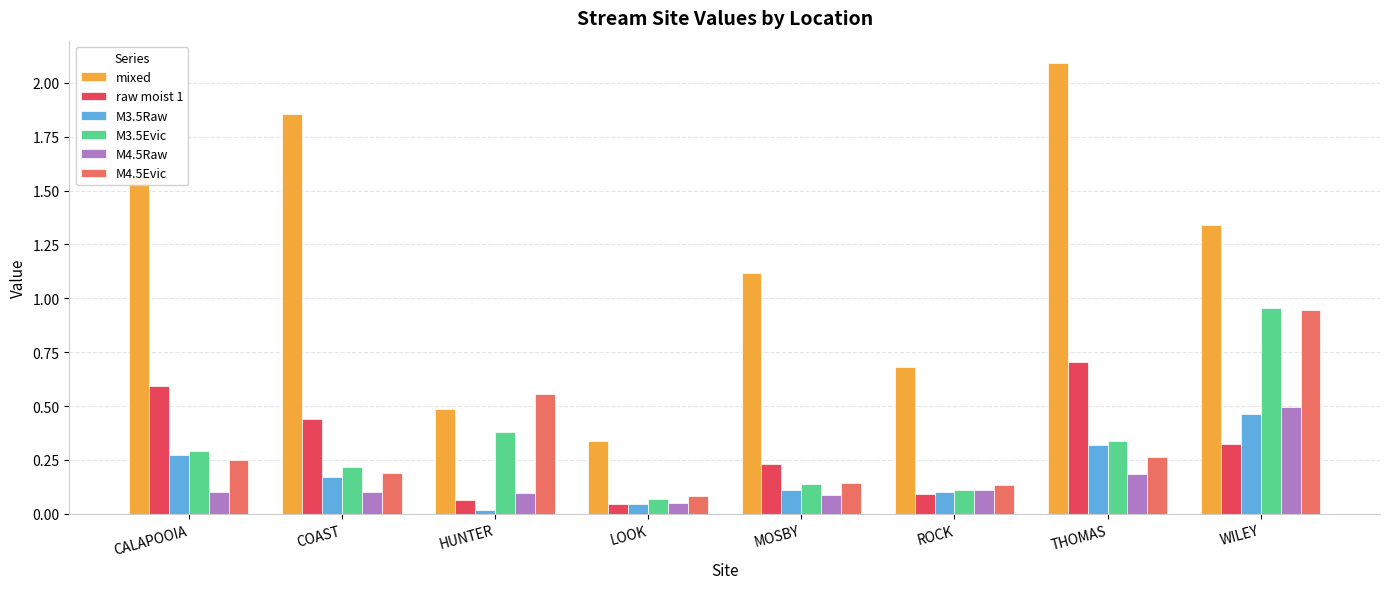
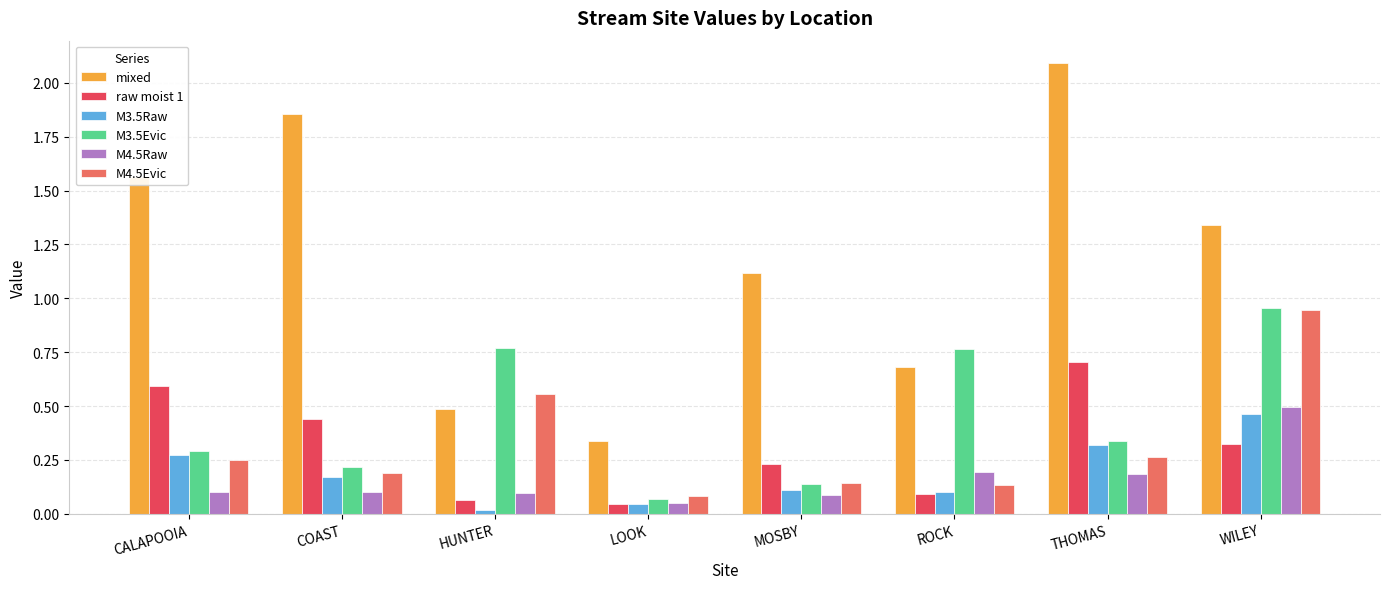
M3.5Evic, HUNTER: 0.38 -> 0.77
M3.5Evic, ROCK: 0.11 -> 0.77
M4.5Raw, ROCK: 0.11 -> 0.19
